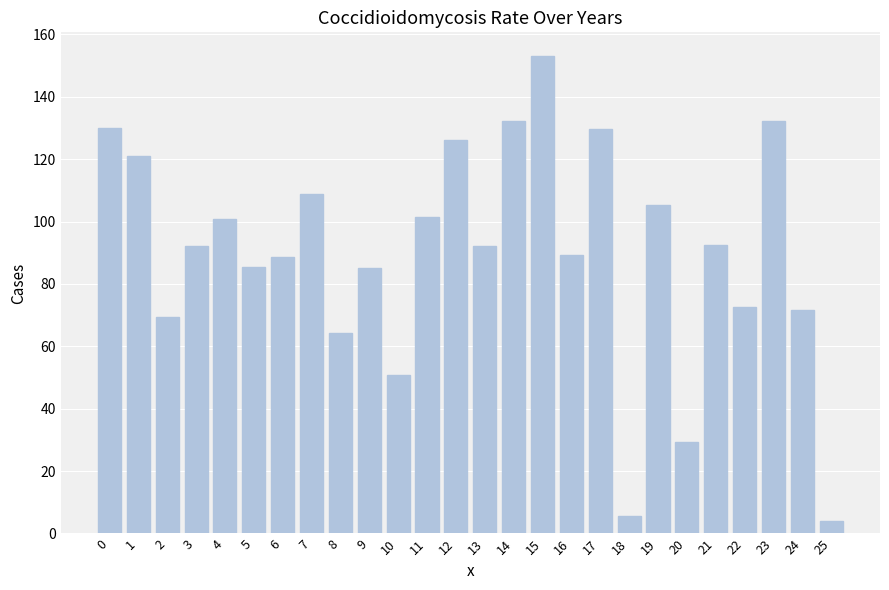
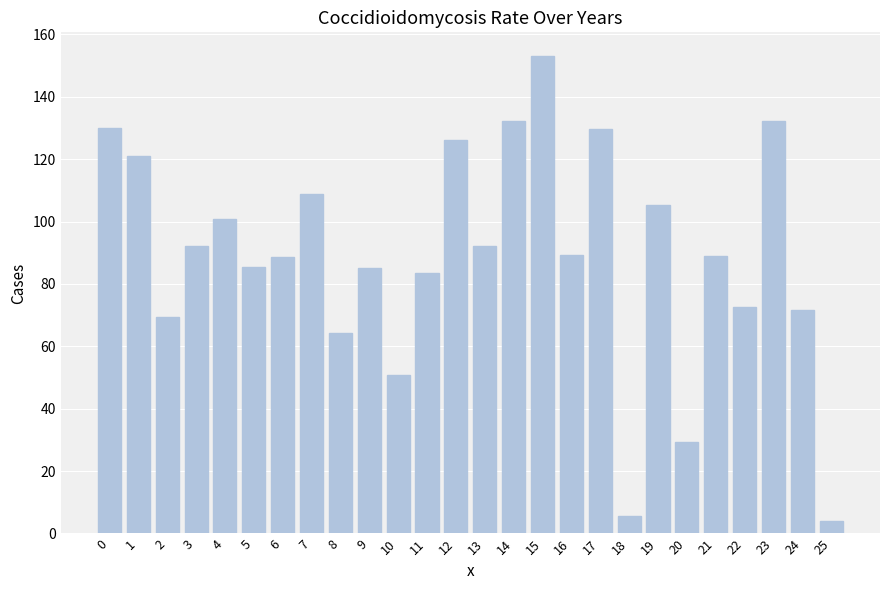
11: 102 -> 83
21: 93 -> 89
